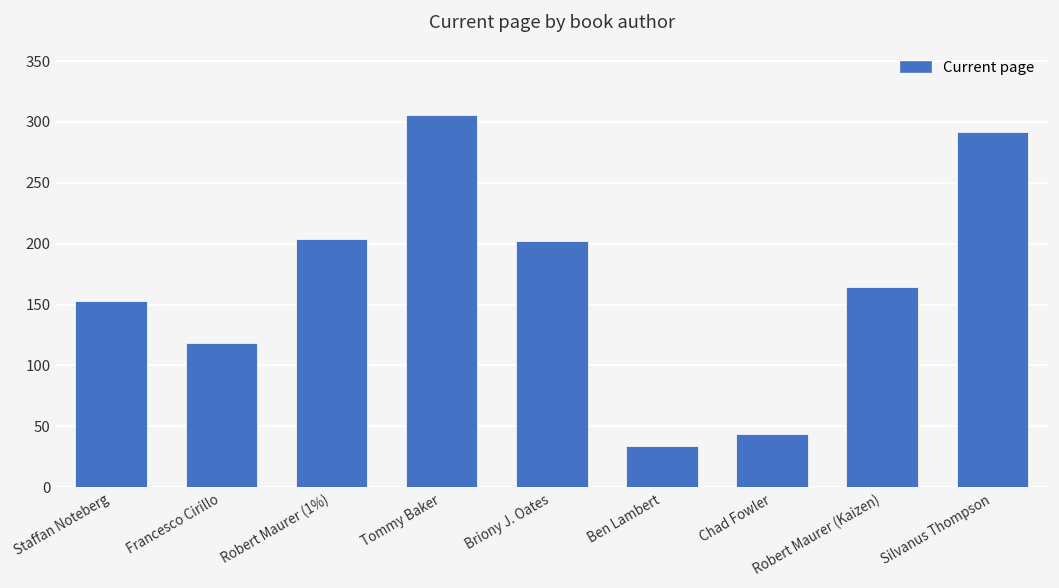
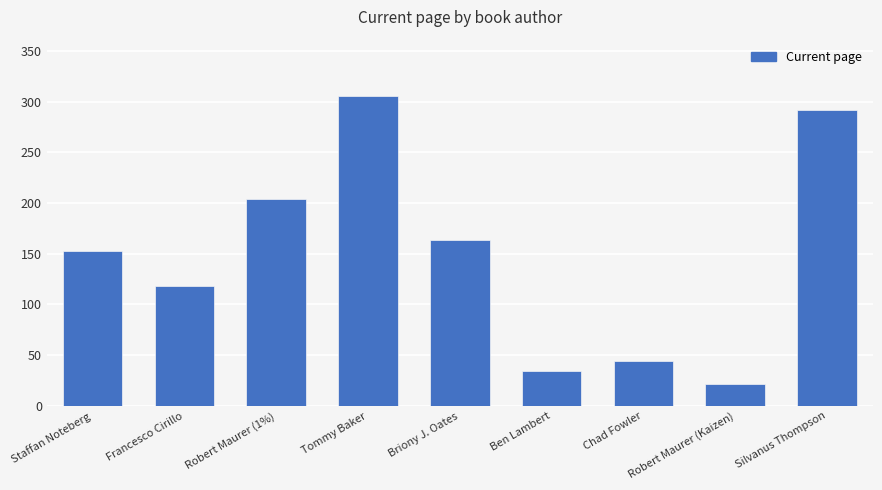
Briony J. Oates: 202 -> 164
Robert Maurer (Kaizen): 164 -> 22
